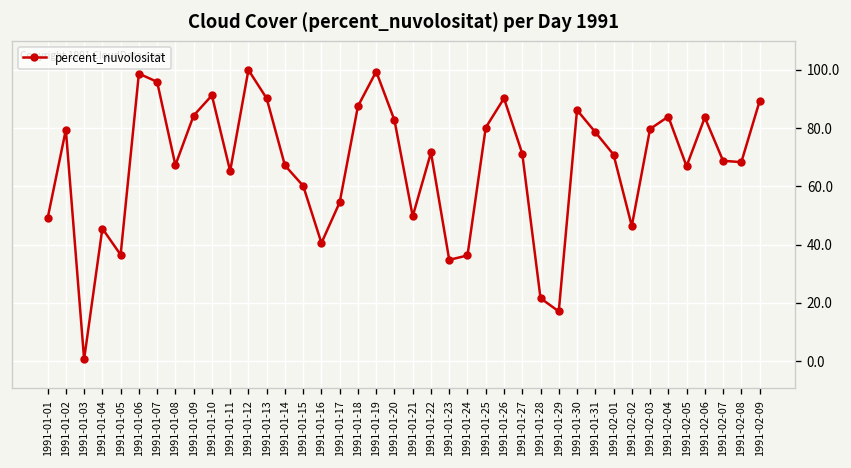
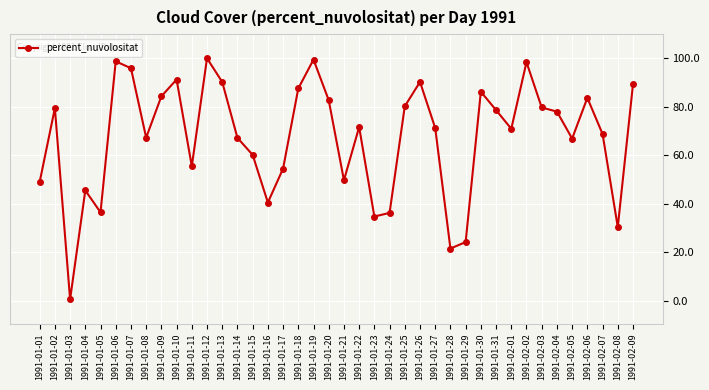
1991-01-11: 65 -> 55
1991-01-29: 17 -> 24
1991-02-02: 46 -> 98
1991-02-04: 84 -> 78
1991-02-08: 68 -> 30
